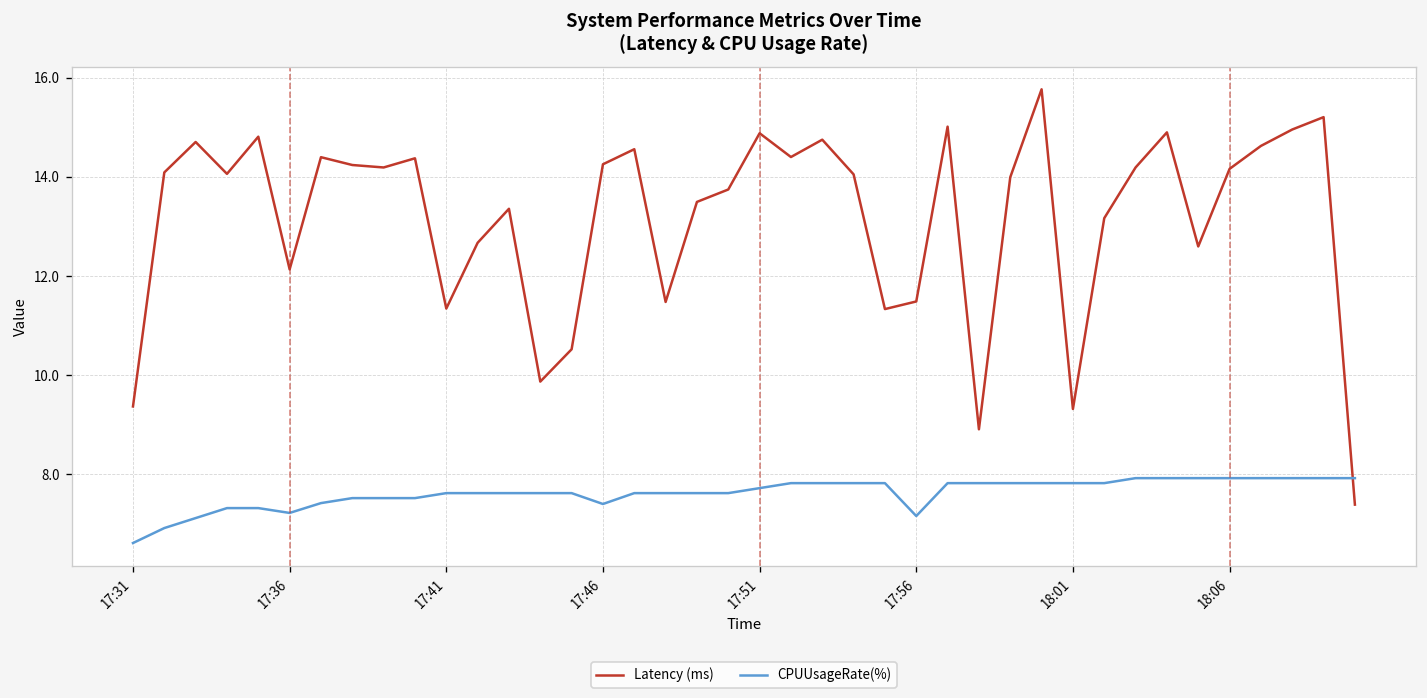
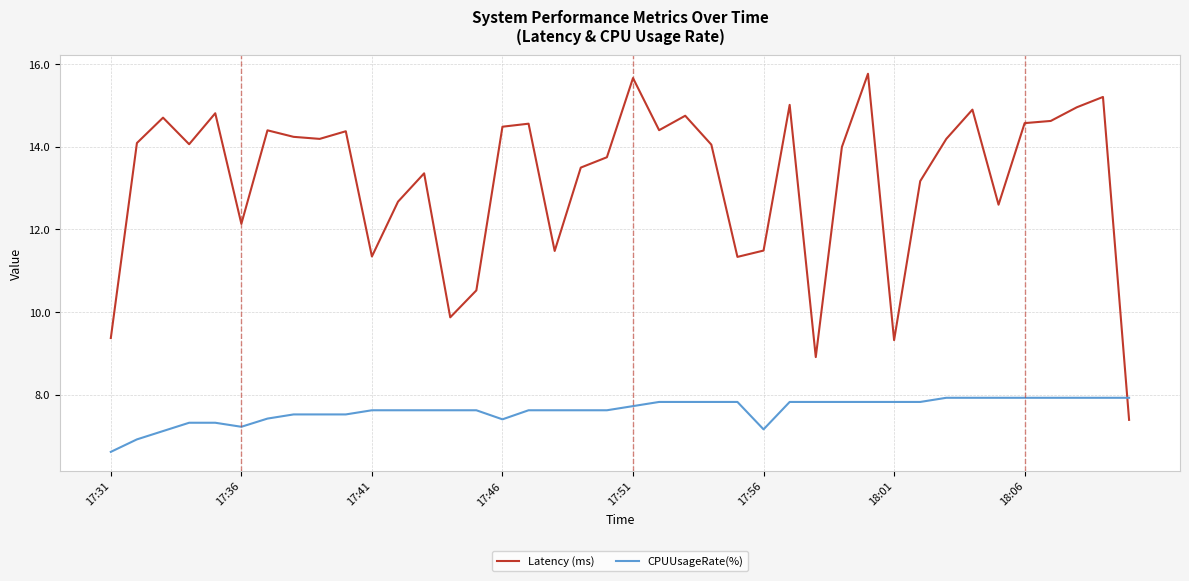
Latency (ms), 17:46: 14.3 -> 14.5
Latency (ms), 17:51: 14.9 -> 15.7
Latency (ms), 18:06: 14.2 -> 14.6
